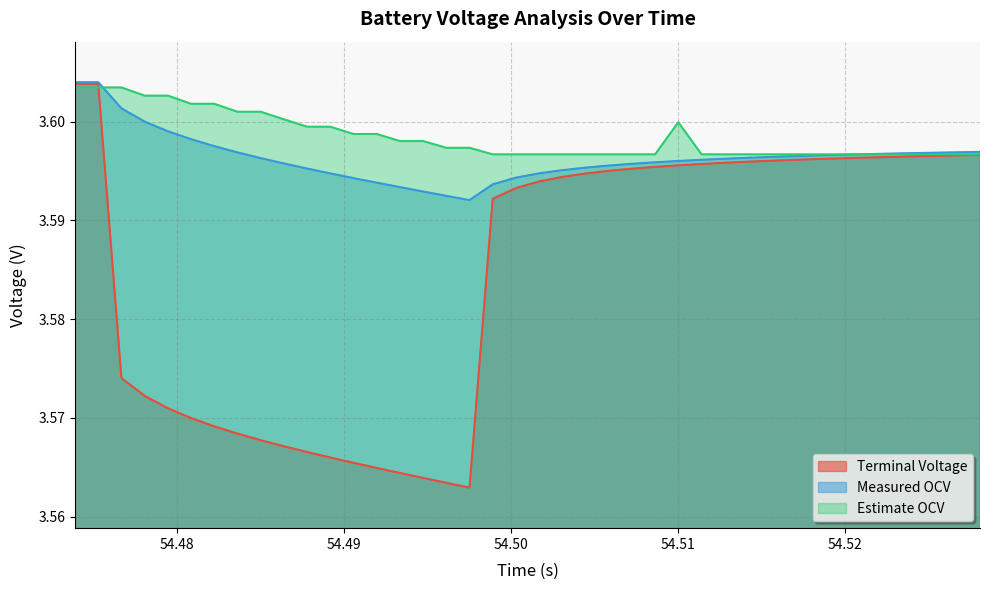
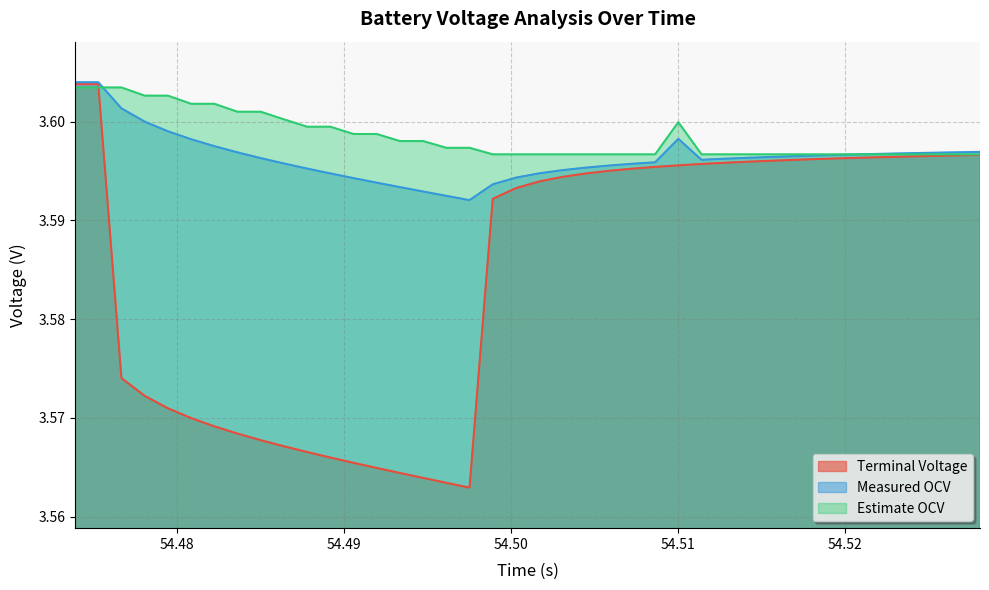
Measured OCV, 54.51: 3.596 -> 3.598
